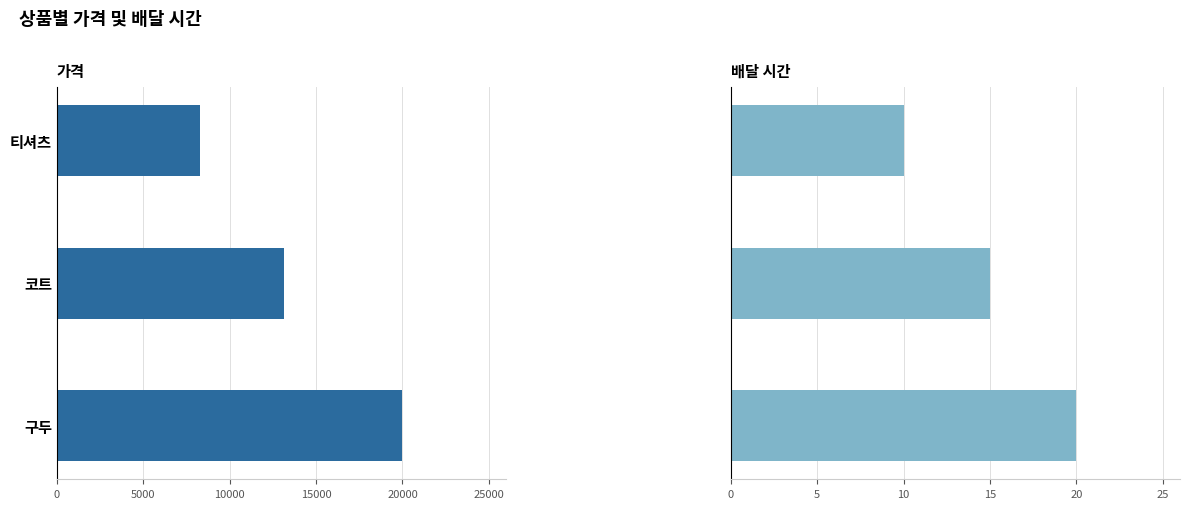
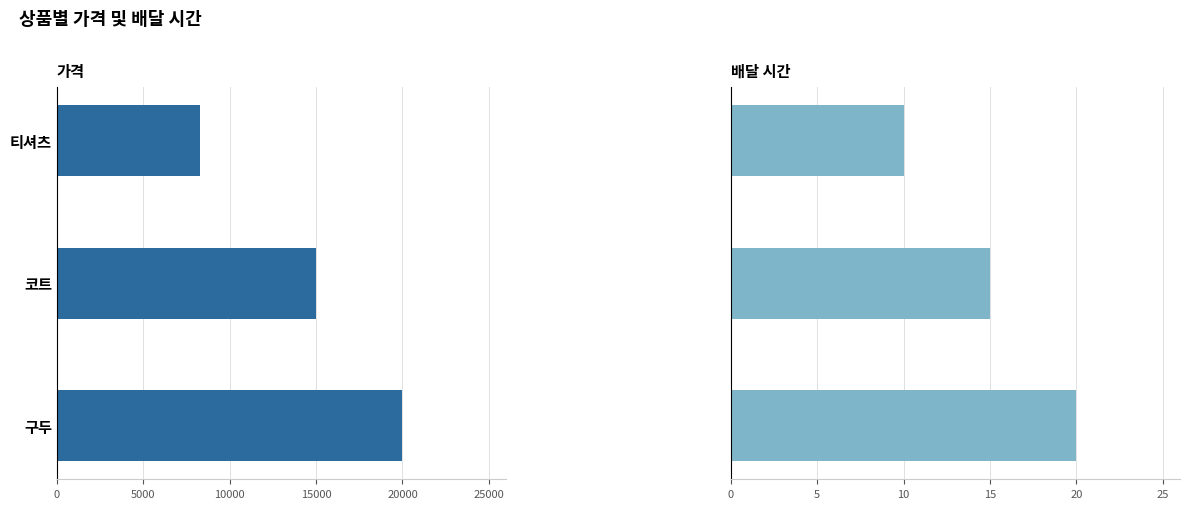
가격, 코트: 13200 -> 15000
